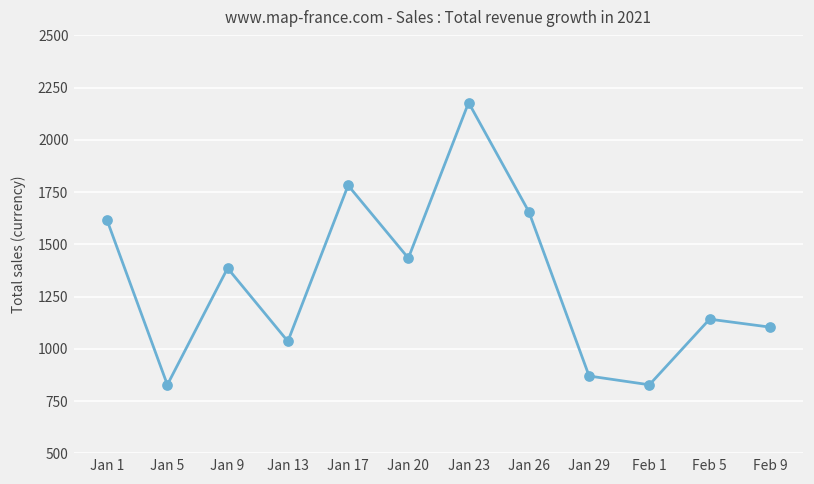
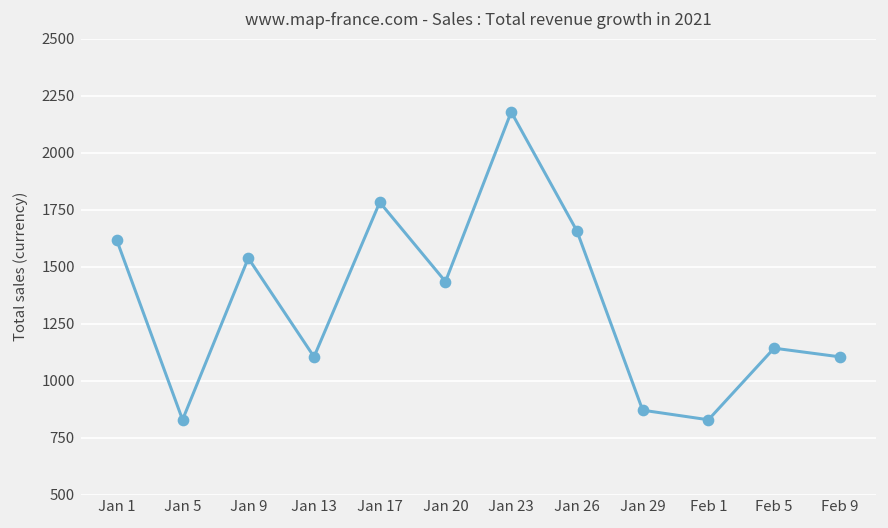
Jan 9: 1390 -> 1540
Jan 13: 1040 -> 1100
